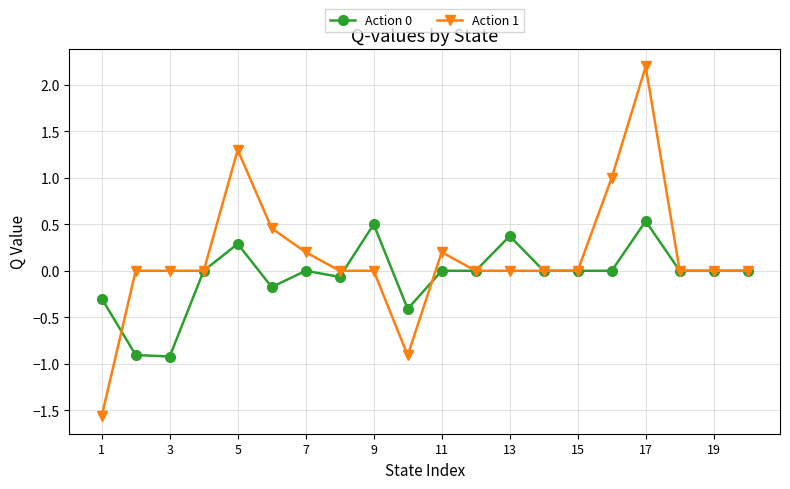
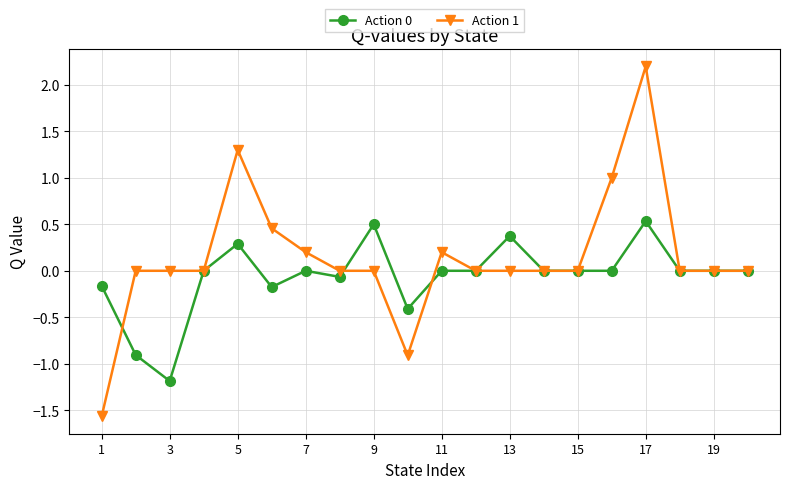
Action 0, 1: -0.3 -> -0.2
Action 0, 3: -0.9 -> -1.2
